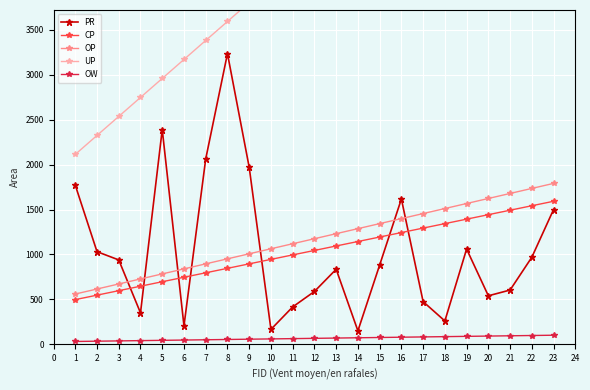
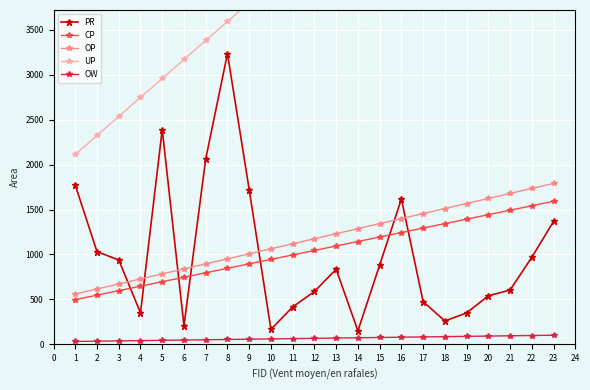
PR, 9: 2000 -> 1700
PR, 19: 1100 -> 300
PR, 23: 1500 -> 1400
